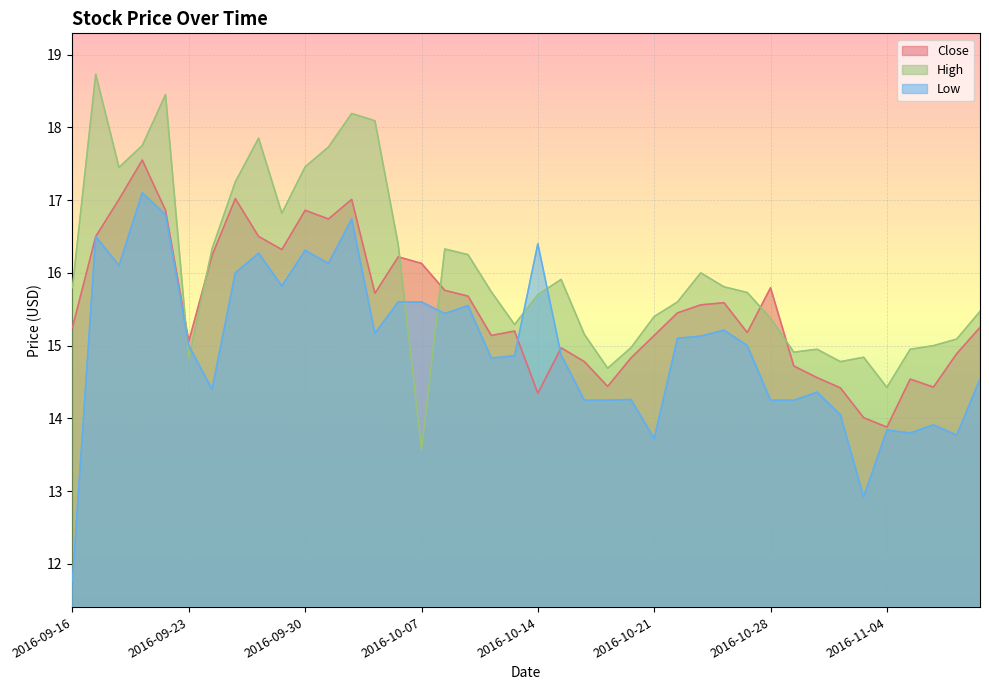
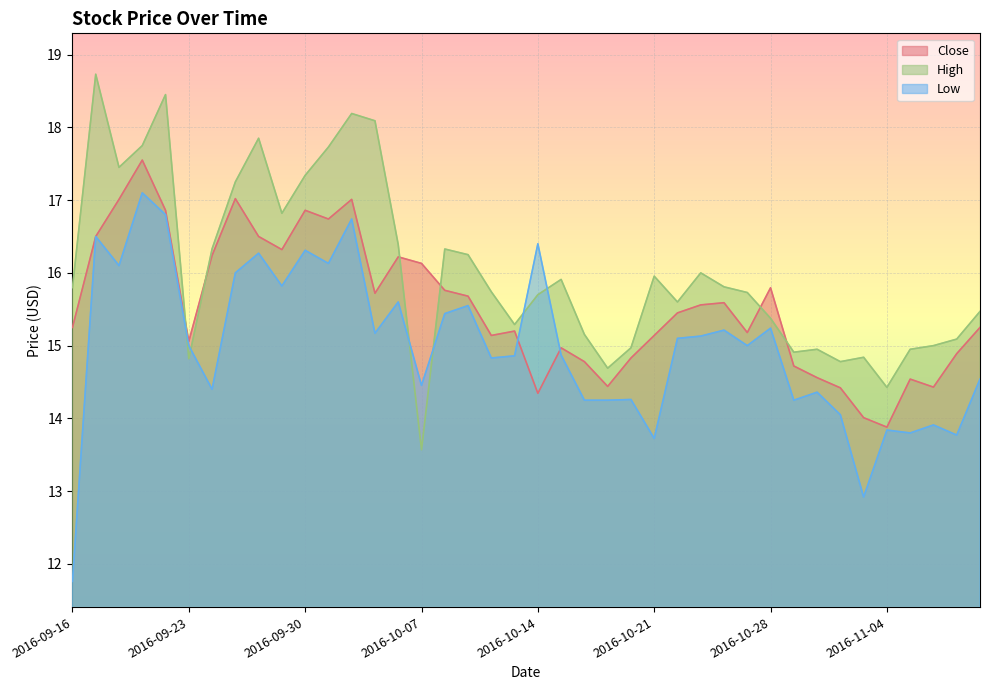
High, 2016-09-30: 17.5 -> 17.3
Low, 2016-10-07: 15.6 -> 14.5
High, 2016-10-21: 15.4 -> 16.0
Low, 2016-10-28: 14.3 -> 15.2
